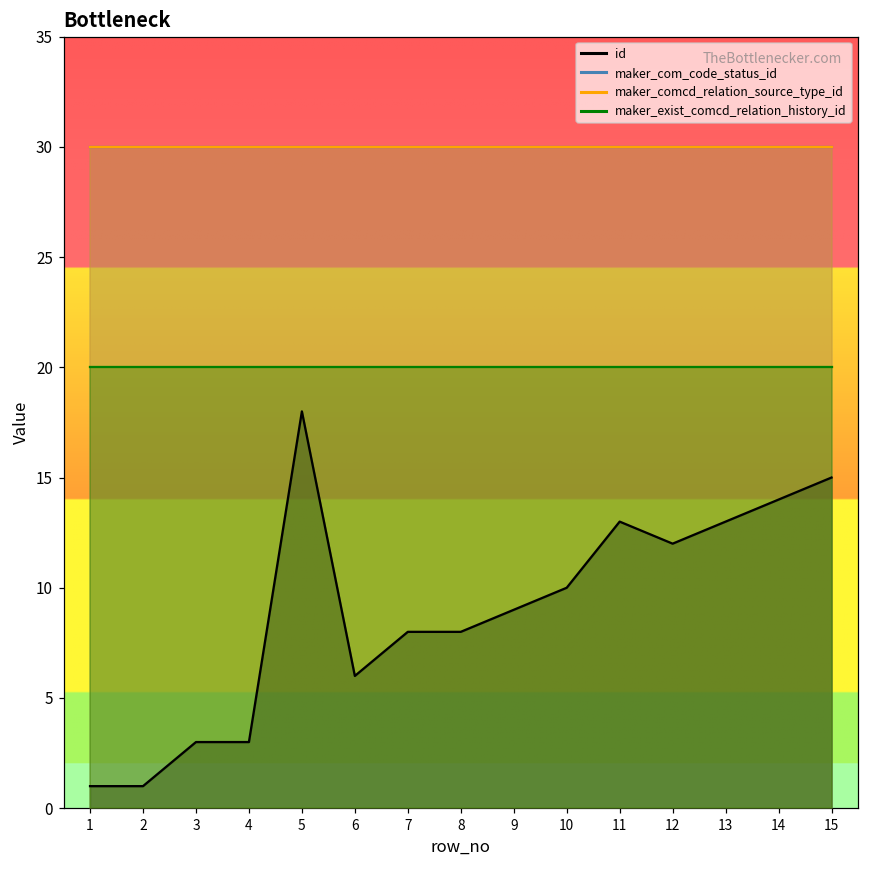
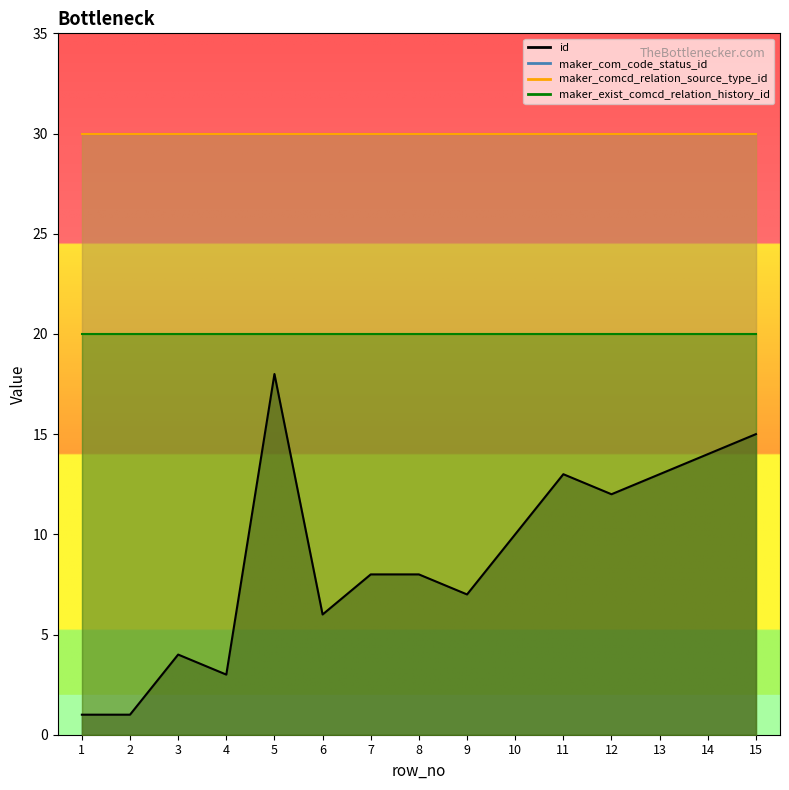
id, 3: 3 -> 4
id, 9: 9 -> 7
